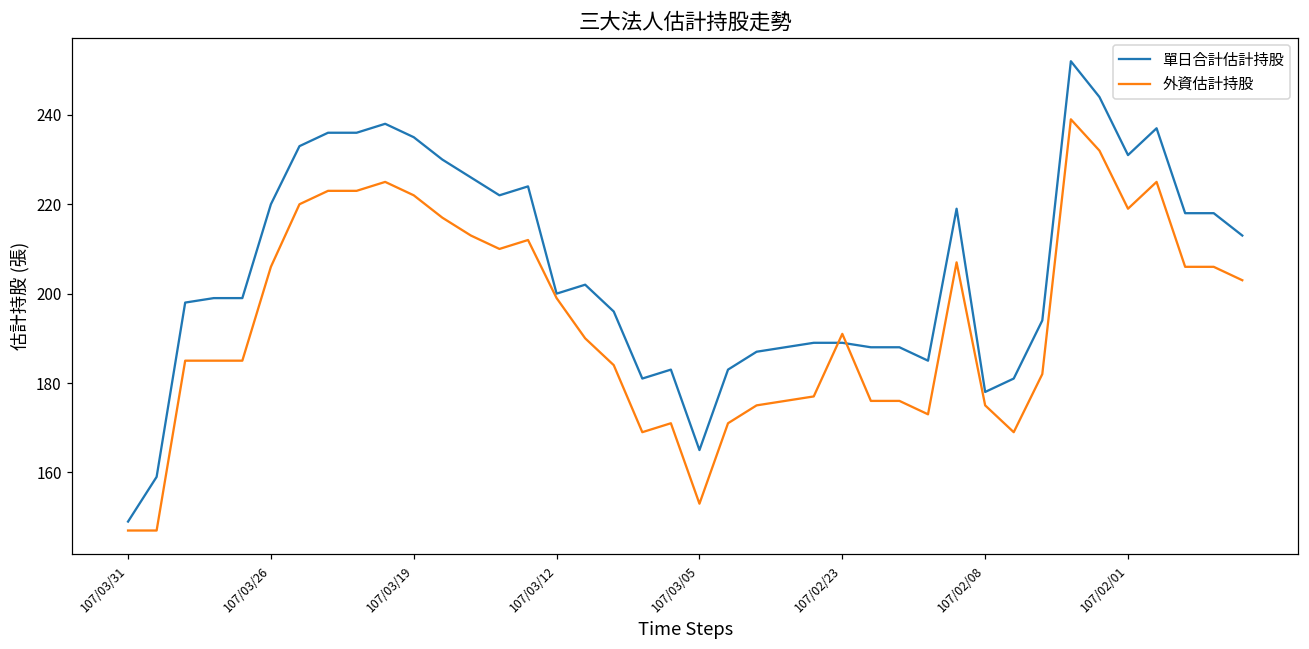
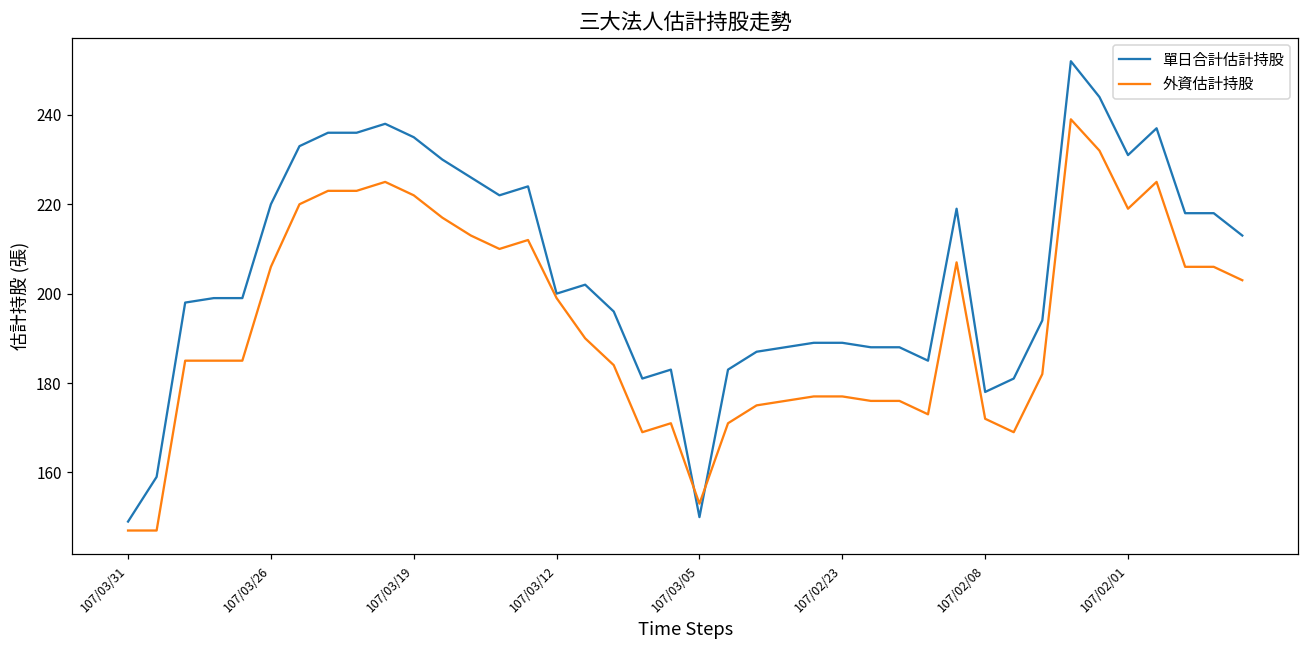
單日合計估計持股, 107/03/05: 165 -> 150
外資估計持股, 107/02/23: 191 -> 177
外資估計持股, 107/02/08: 175 -> 172
